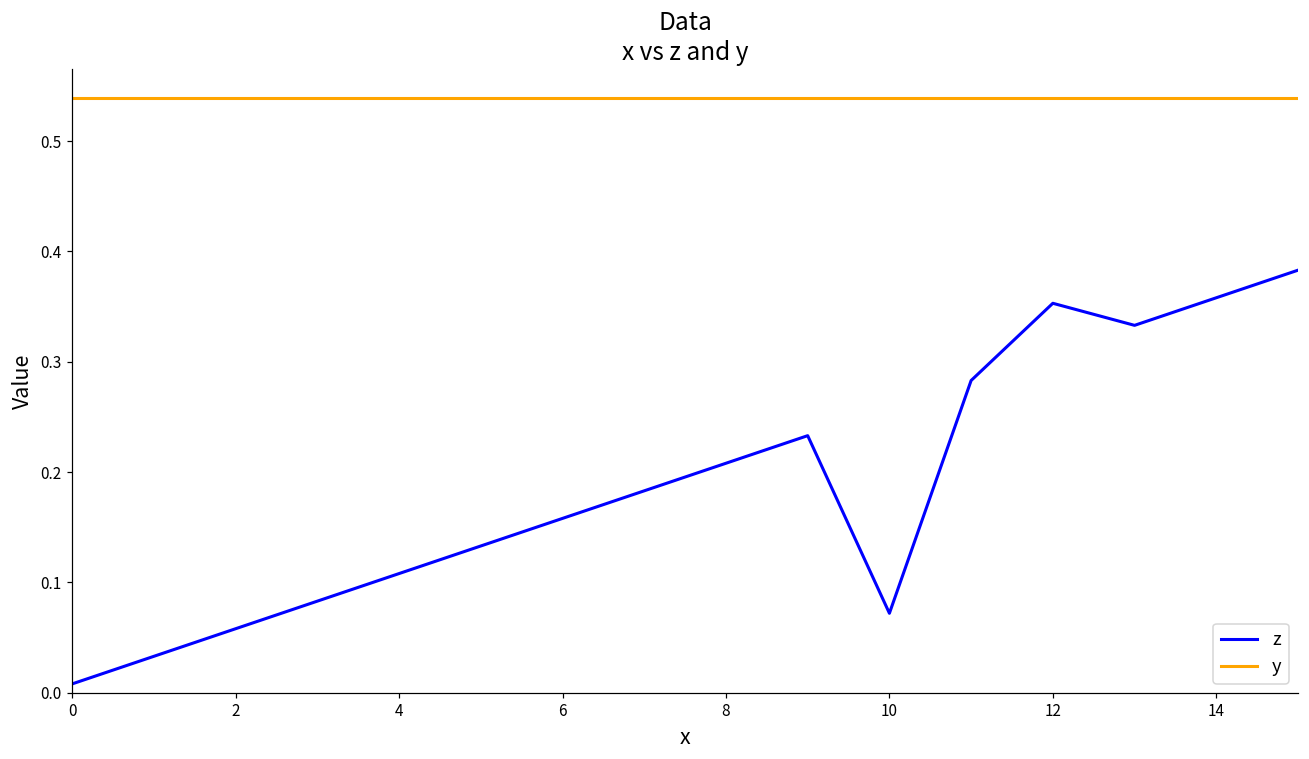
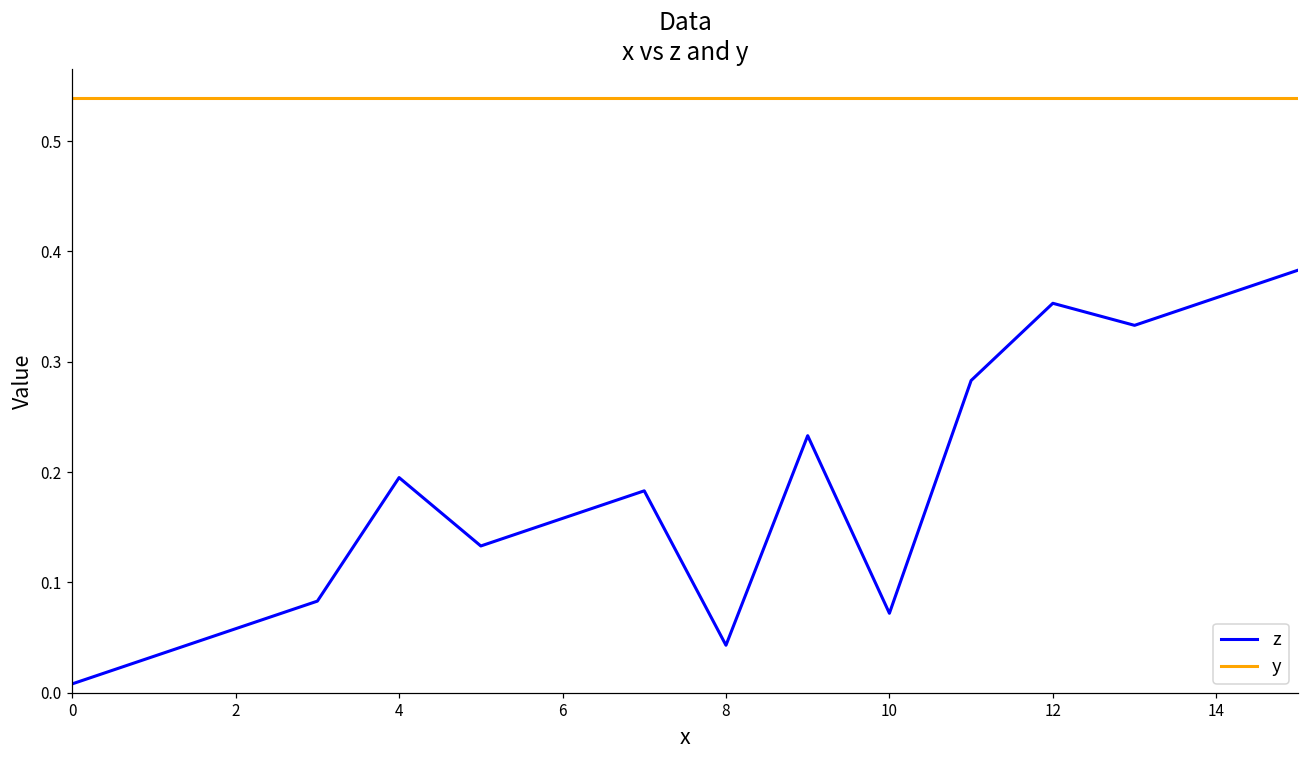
z, 4: 0.108 -> 0.195
z, 8: 0.208 -> 0.043
